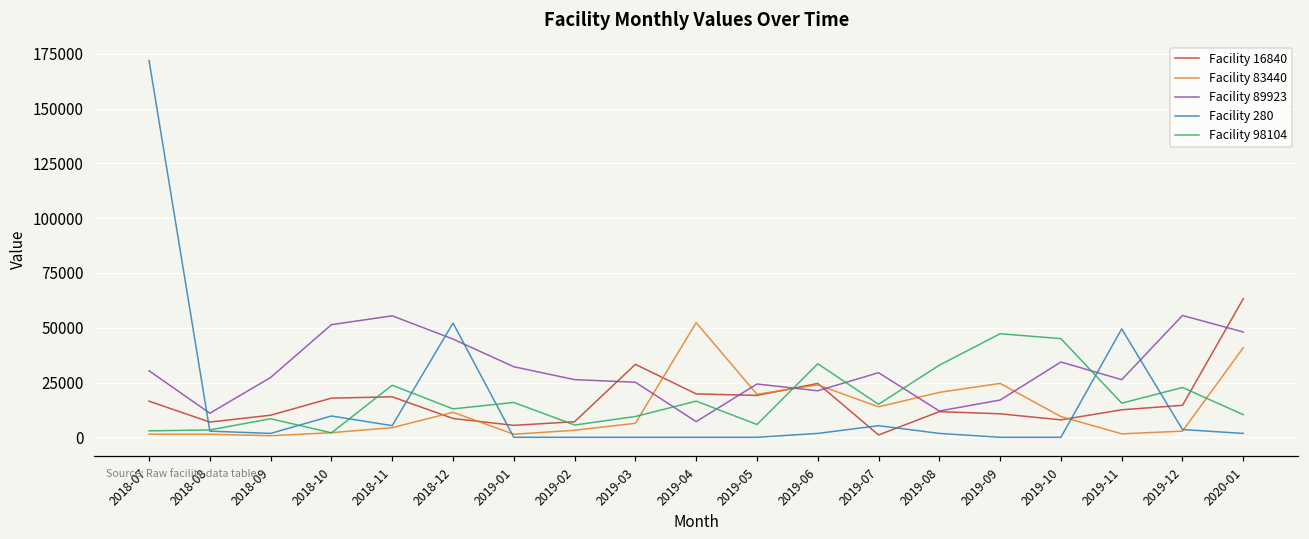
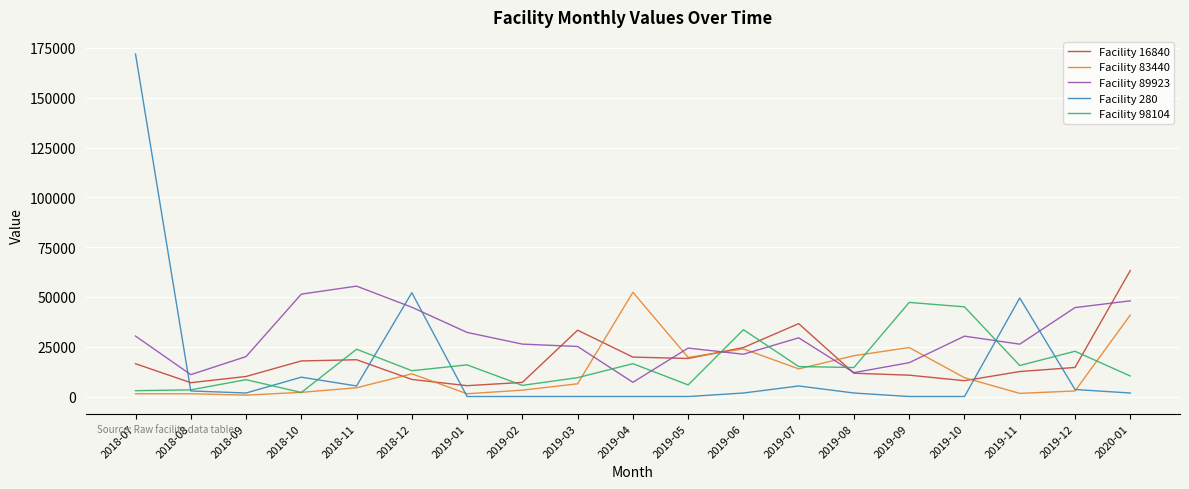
Facility 89923, 2018-09: 27000 -> 20000
Facility 16840, 2019-07: 1000 -> 37000
Facility 98104, 2019-08: 33000 -> 15000
Facility 89923, 2019-10: 34000 -> 30000
Facility 89923, 2019-12: 56000 -> 45000
